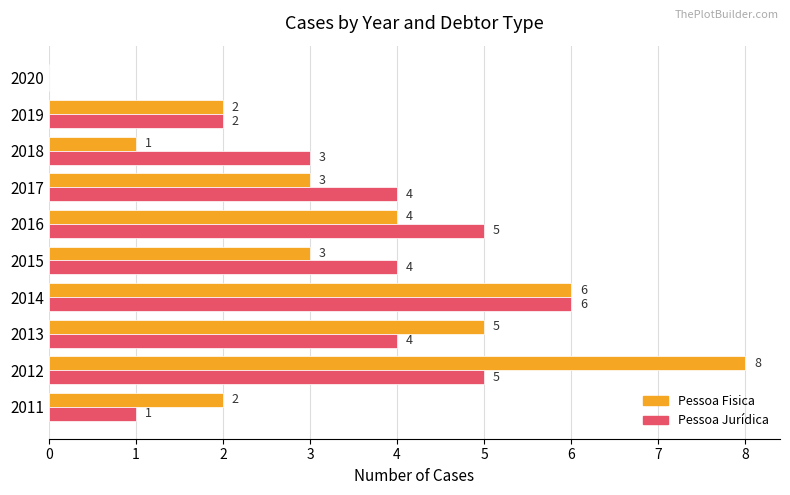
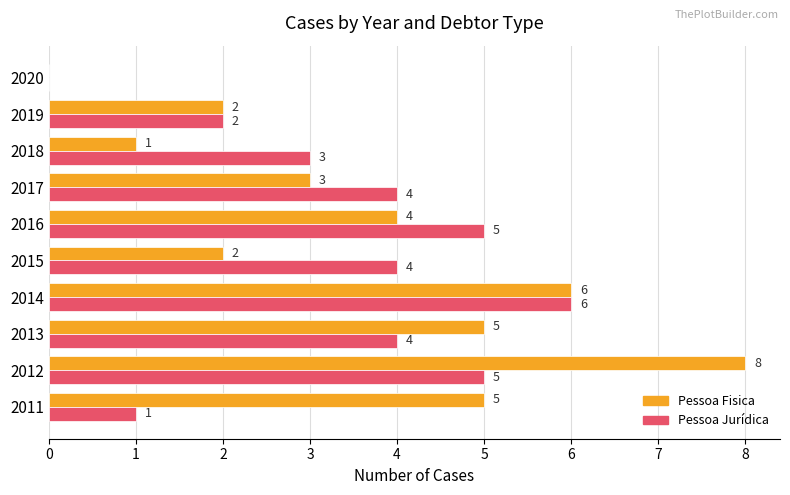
Pessoa Fisica, 2015: 3 -> 2
Pessoa Fisica, 2011: 2 -> 5
